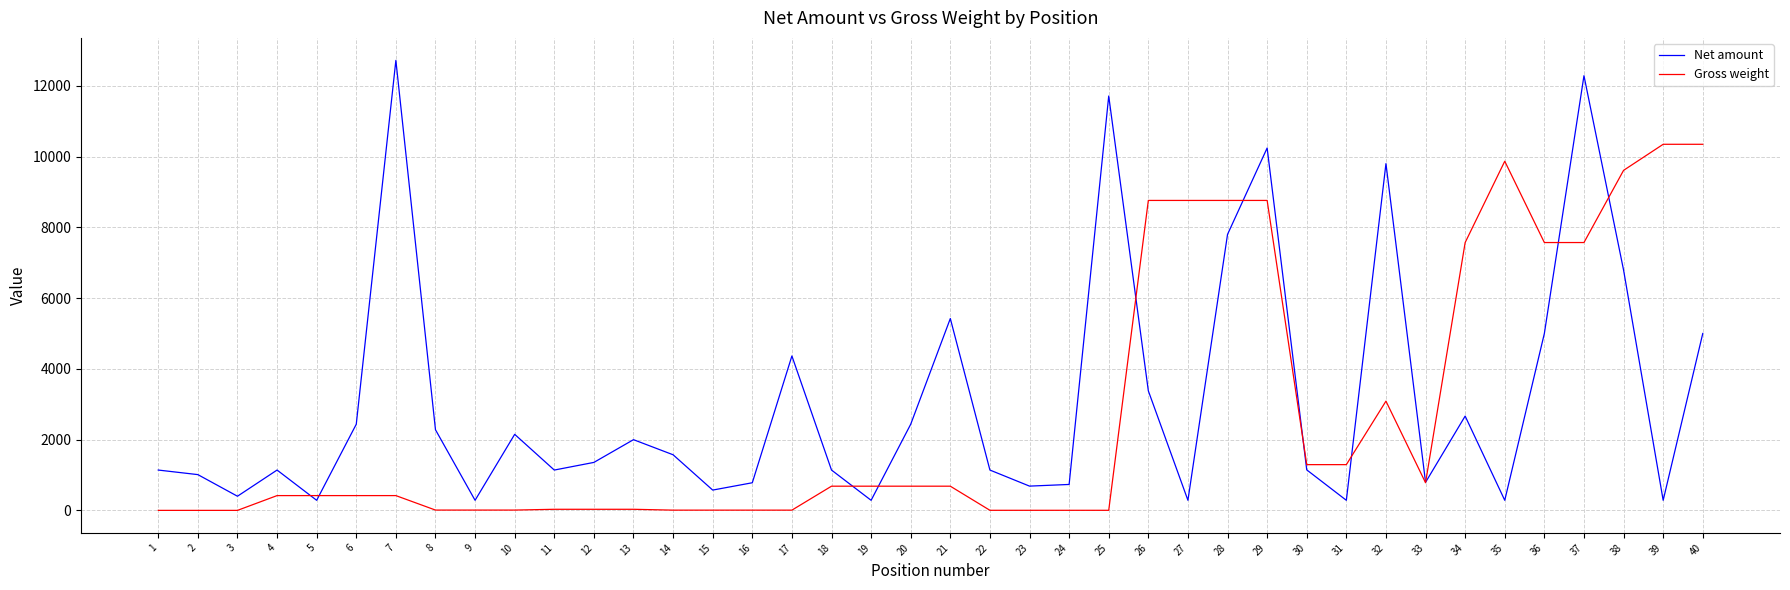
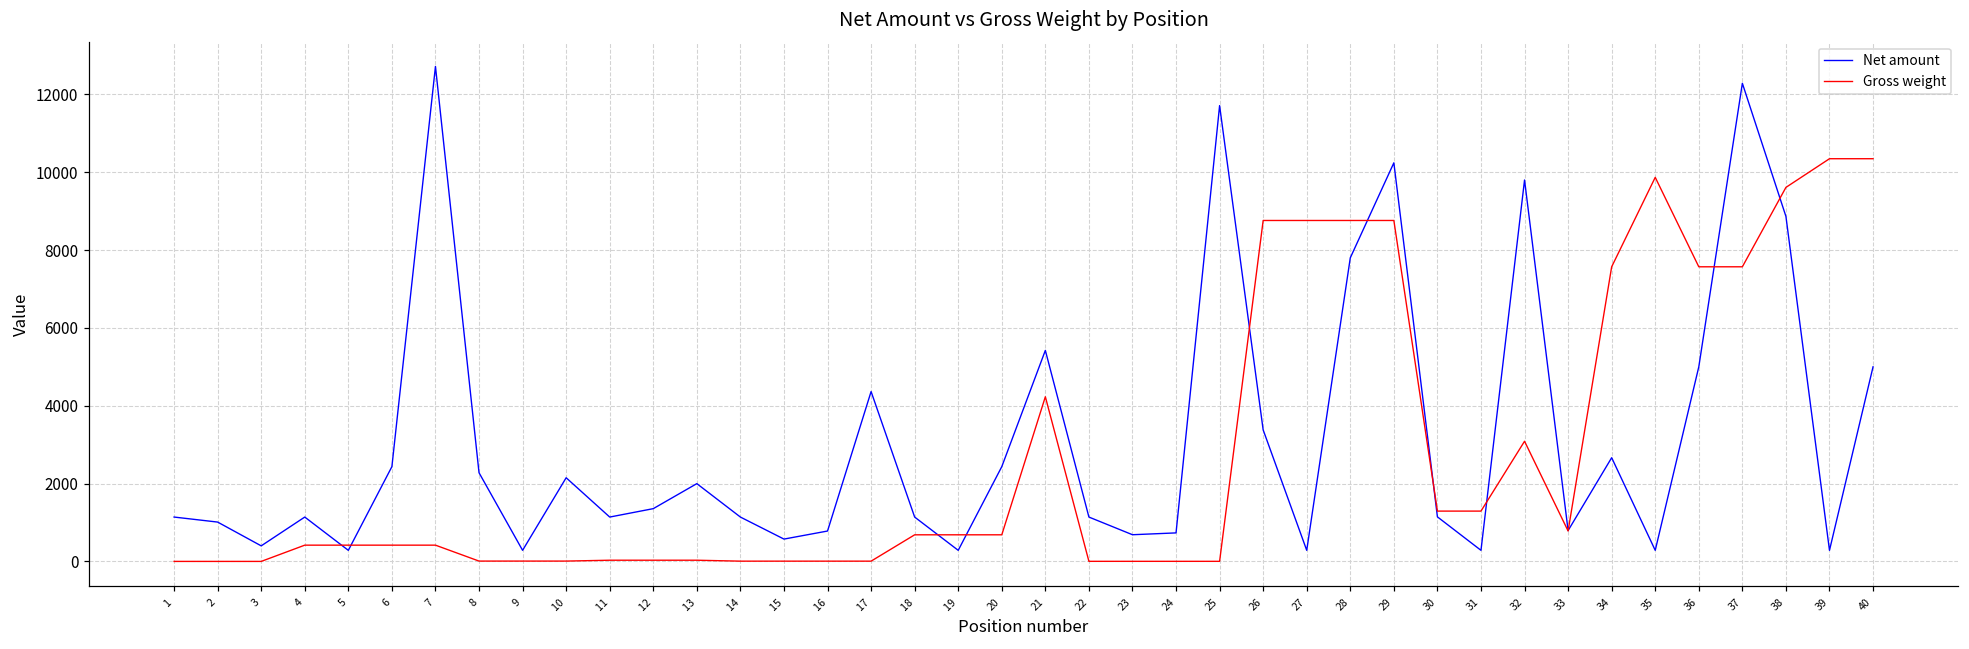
Net amount, 14: 1600 -> 1100
Gross weight, 21: 700 -> 4200
Net amount, 38: 6800 -> 8900
